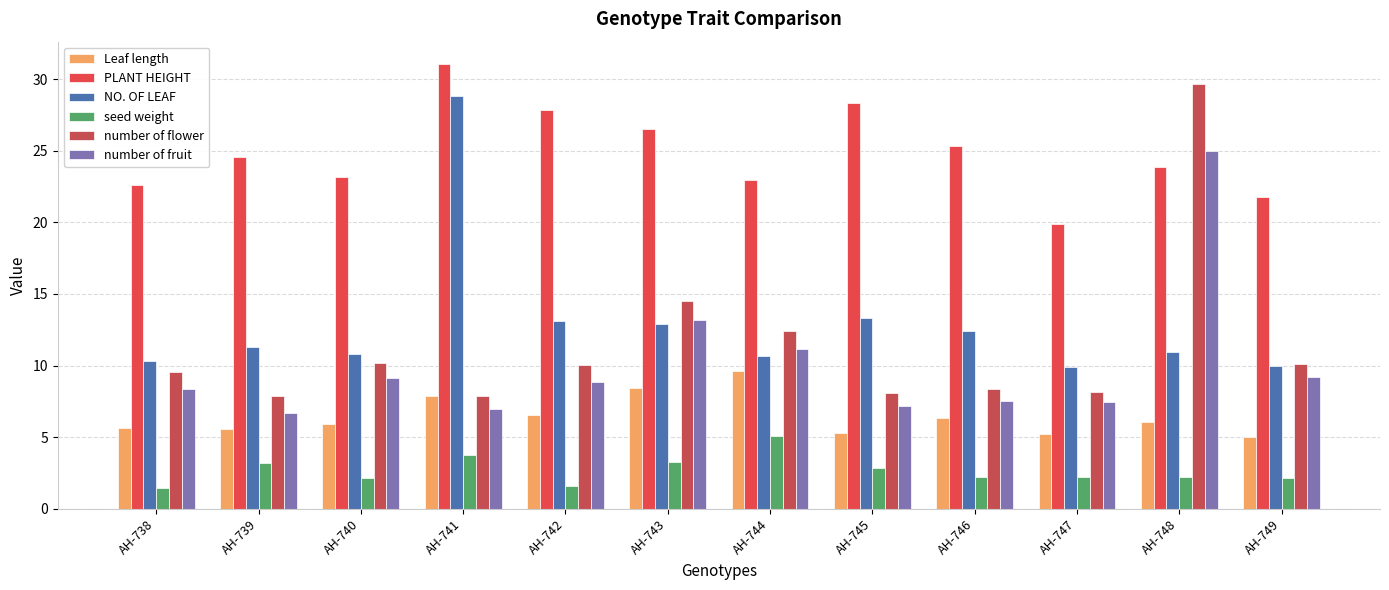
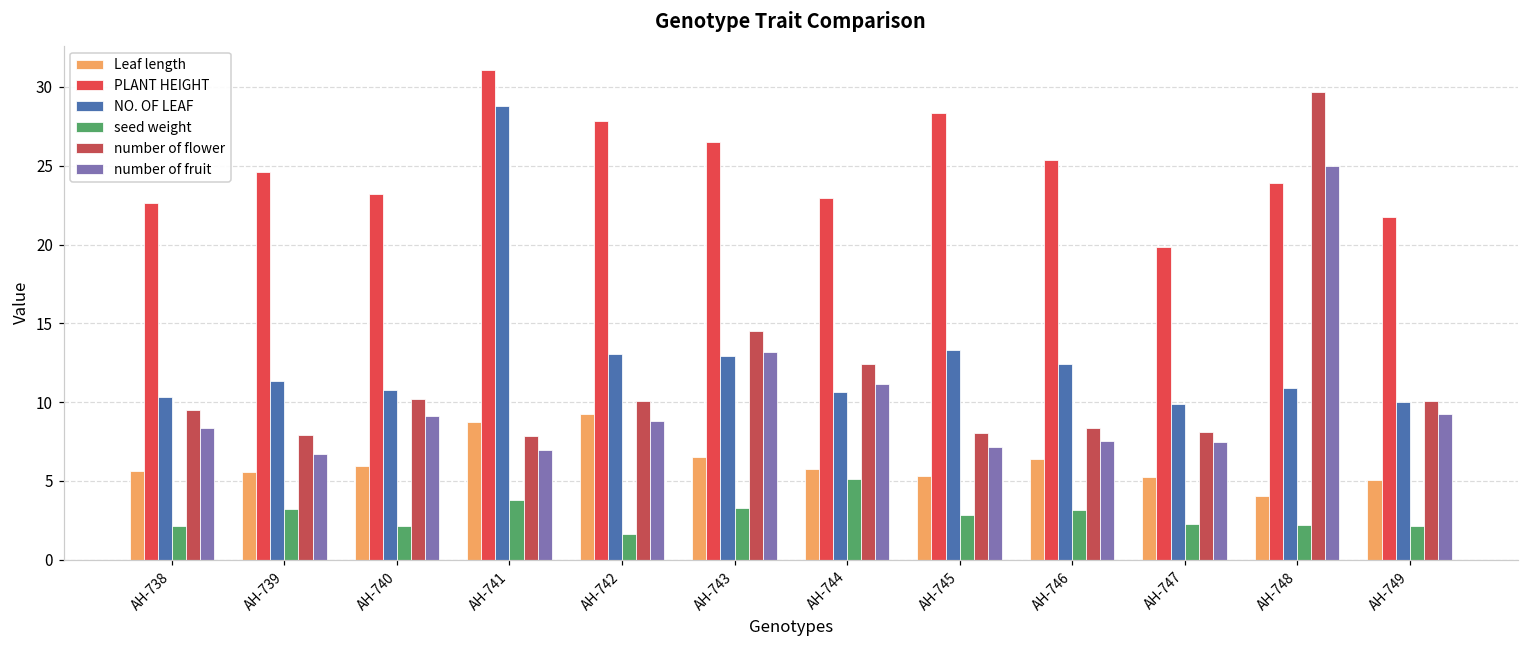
seed weight, AH-738: 1.4 -> 2.2
Leaf length, AH-741: 7.8 -> 8.7
Leaf length, AH-742: 6.6 -> 9.3
Leaf length, AH-743: 8.4 -> 6.5
Leaf length, AH-744: 9.6 -> 5.8
seed weight, AH-746: 2.2 -> 3.2
Leaf length, AH-748: 6.0 -> 4.1
